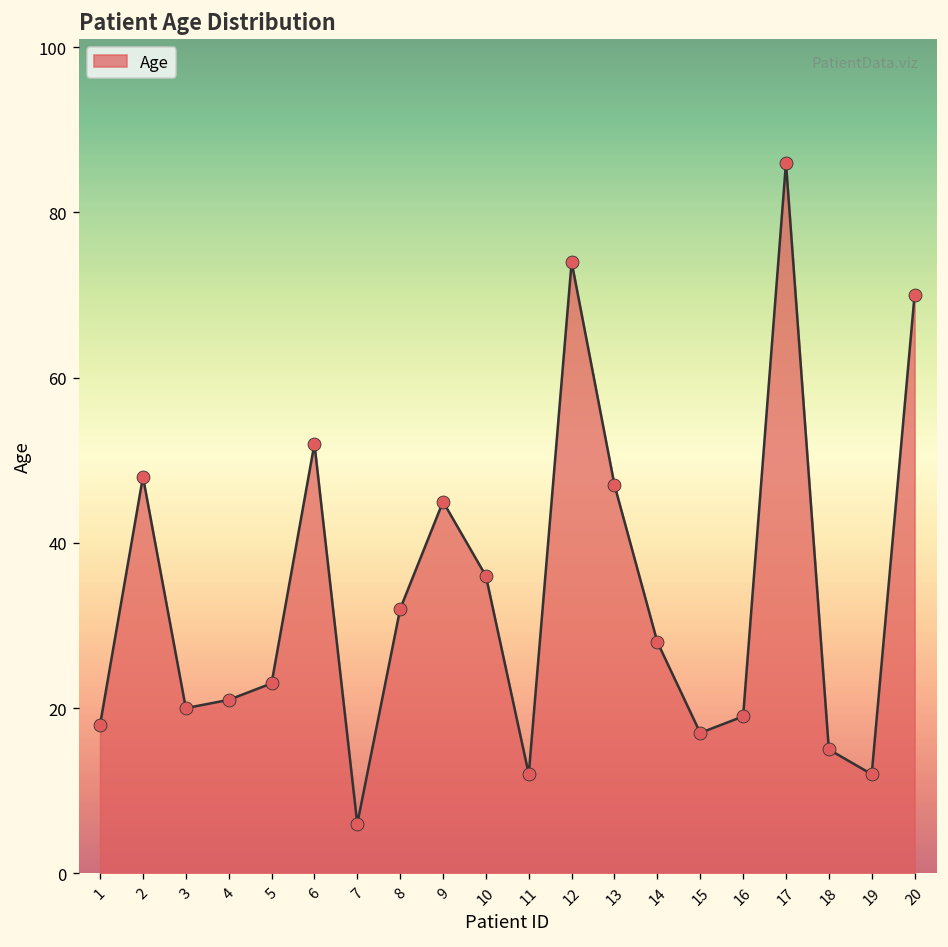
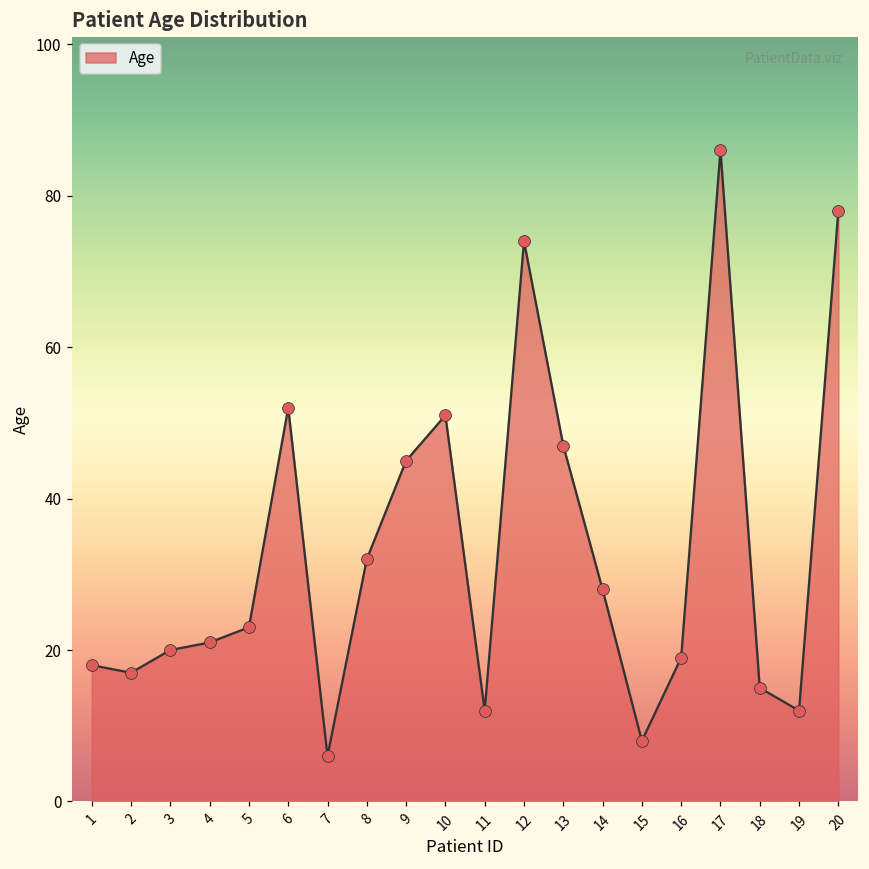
2: 48 -> 17
10: 36 -> 51
15: 17 -> 8
20: 70 -> 78
